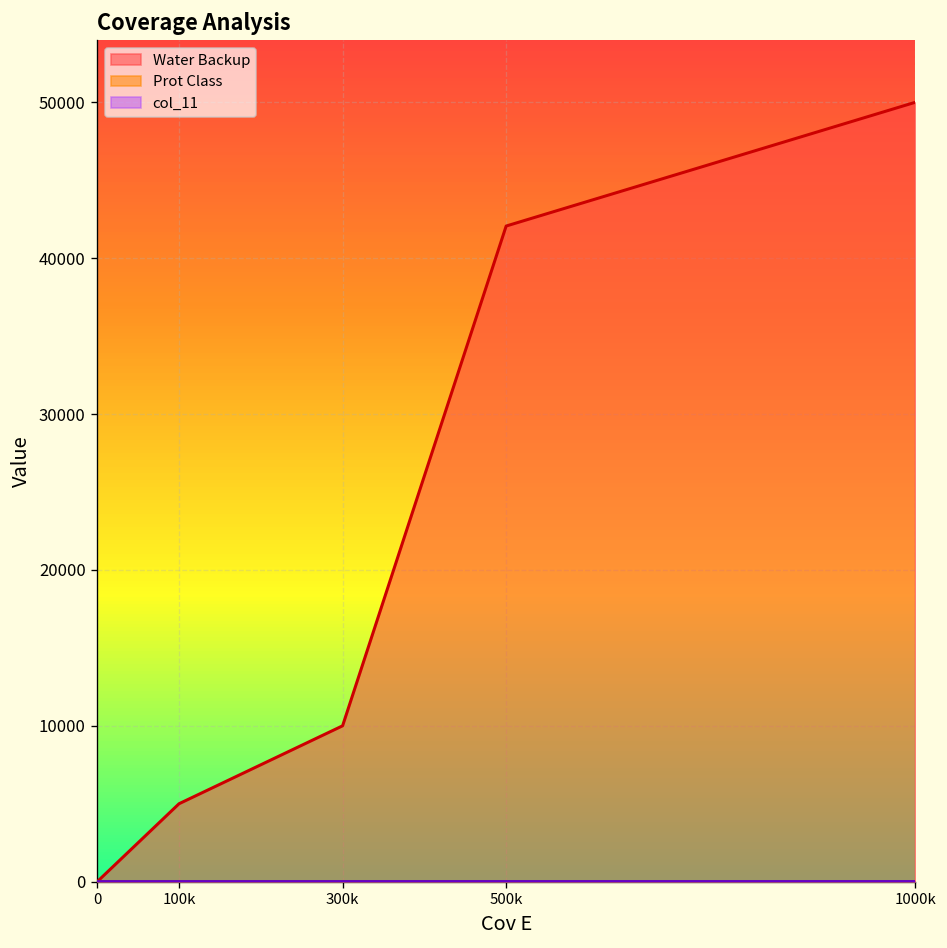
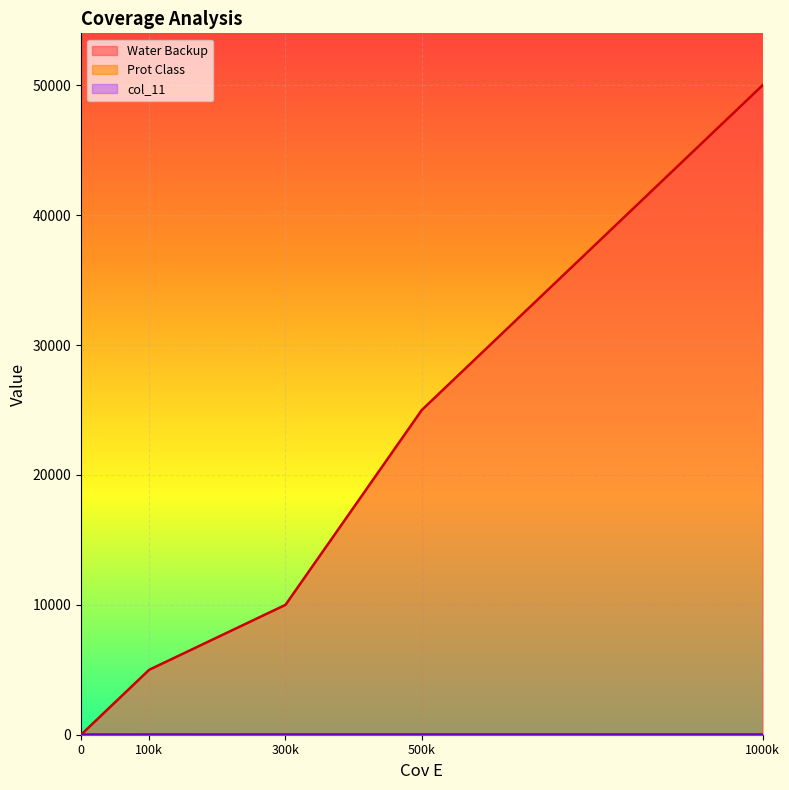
Water Backup, 500k: 42100 -> 25000
